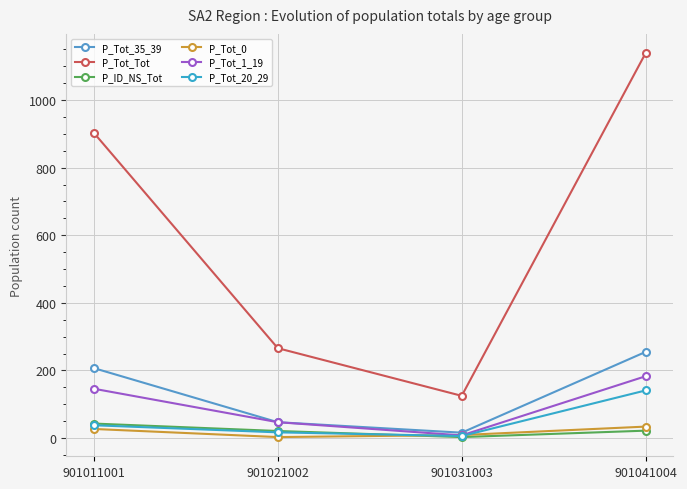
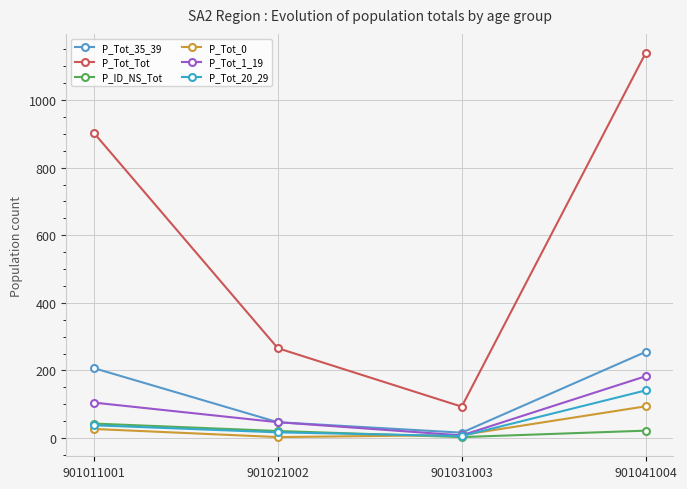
P_Tot_1_19, 901011001: 150 -> 110
P_Tot_Tot, 901031003: 130 -> 90
P_Tot_0, 901041004: 30 -> 90
